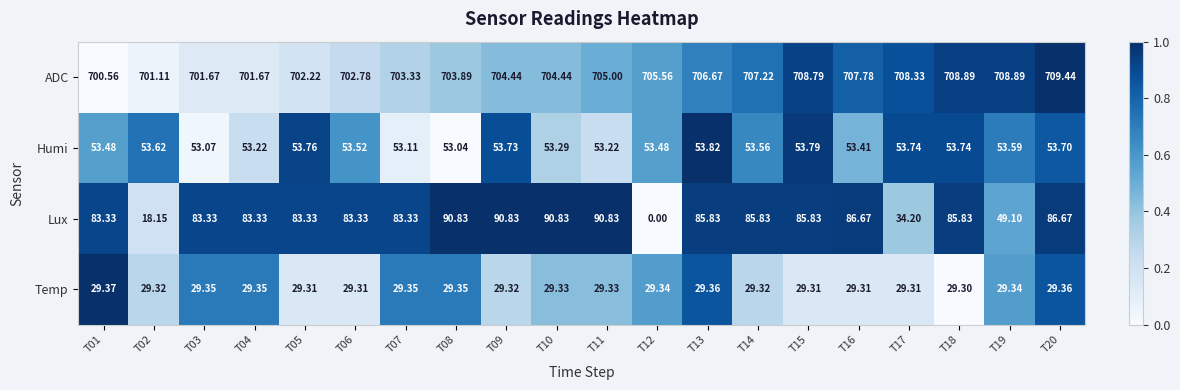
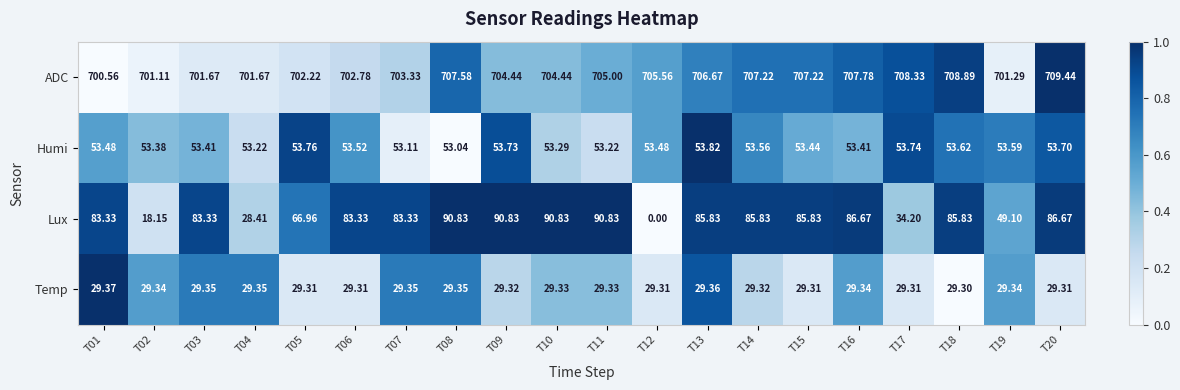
ADC, T08: 703.89 -> 707.58
ADC, T15: 708.79 -> 707.22
ADC, T19: 708.89 -> 701.29
Humi, T02: 53.62 -> 53.38
Humi, T03: 53.07 -> 53.41
Humi, T15: 53.79 -> 53.44
Humi, T18: 53.74 -> 53.62
Lux, T04: 83.33 -> 28.41
Lux, T05: 83.33 -> 66.96
Temp, T02: 29.32 -> 29.34
Temp, T12: 29.34 -> 29.31
Temp, T16: 29.31 -> 29.34
Temp, T20: 29.36 -> 29.31
